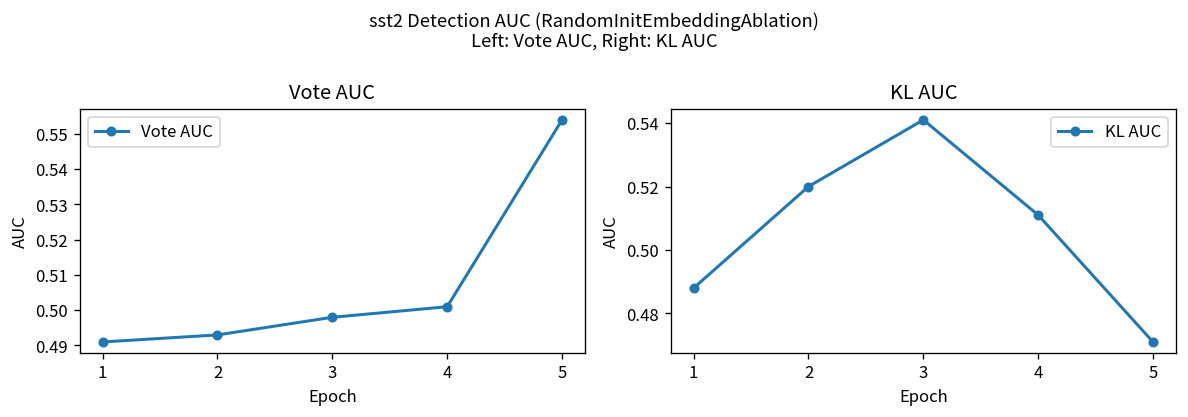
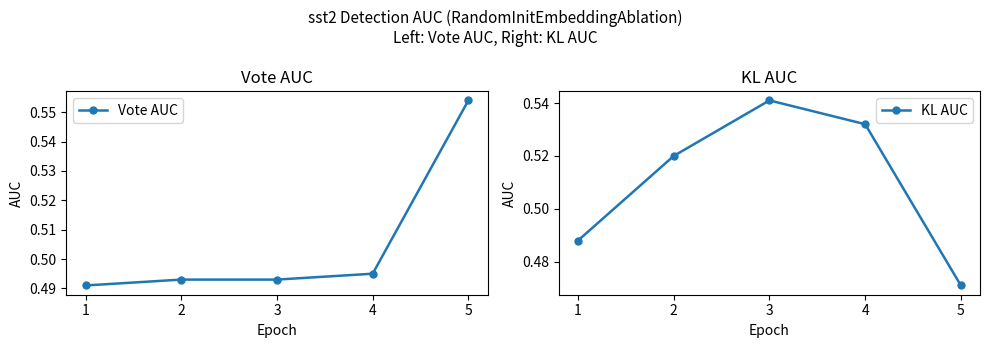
Vote AUC, 3: 0.498 -> 0.493
Vote AUC, 4: 0.501 -> 0.495
KL AUC, 4: 0.511 -> 0.532
